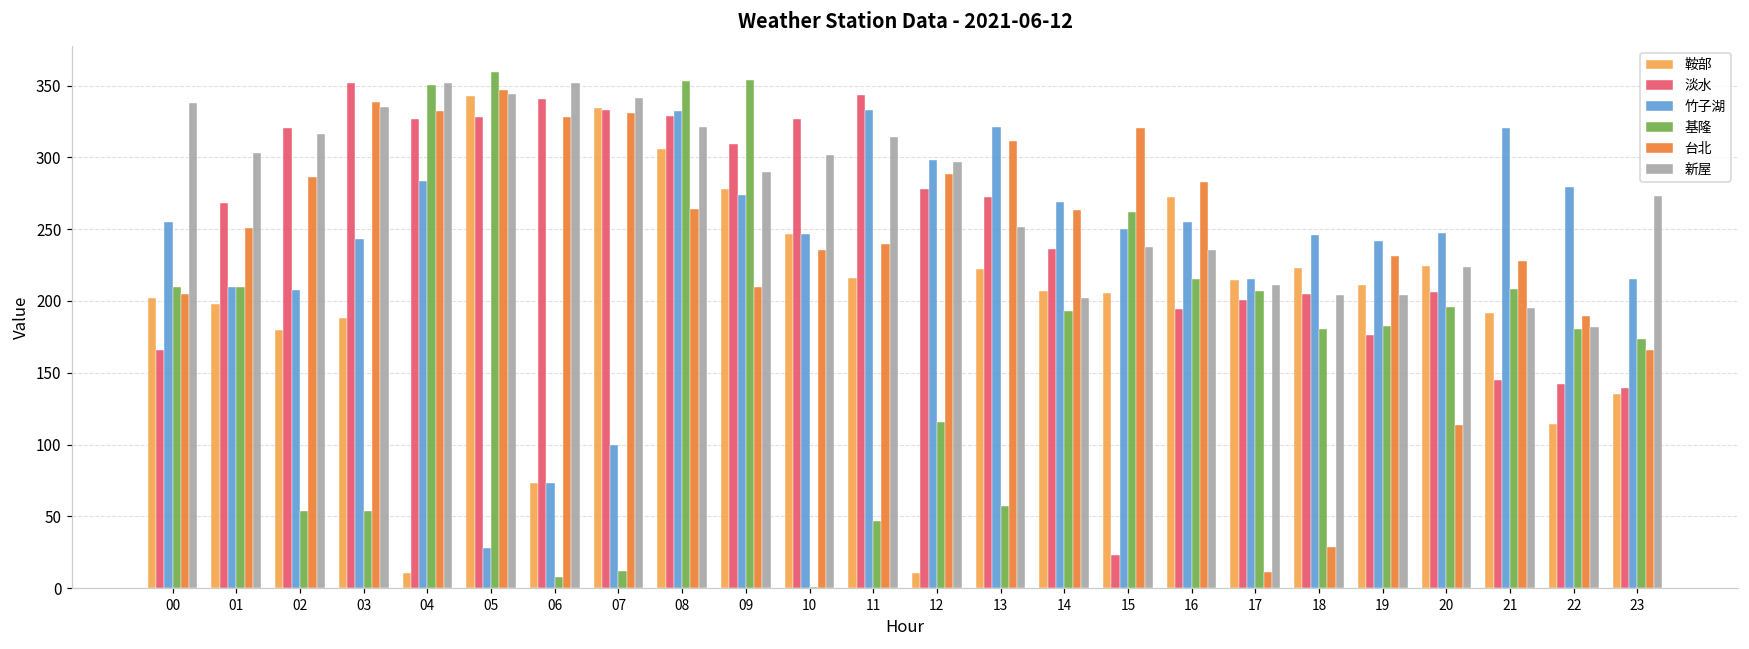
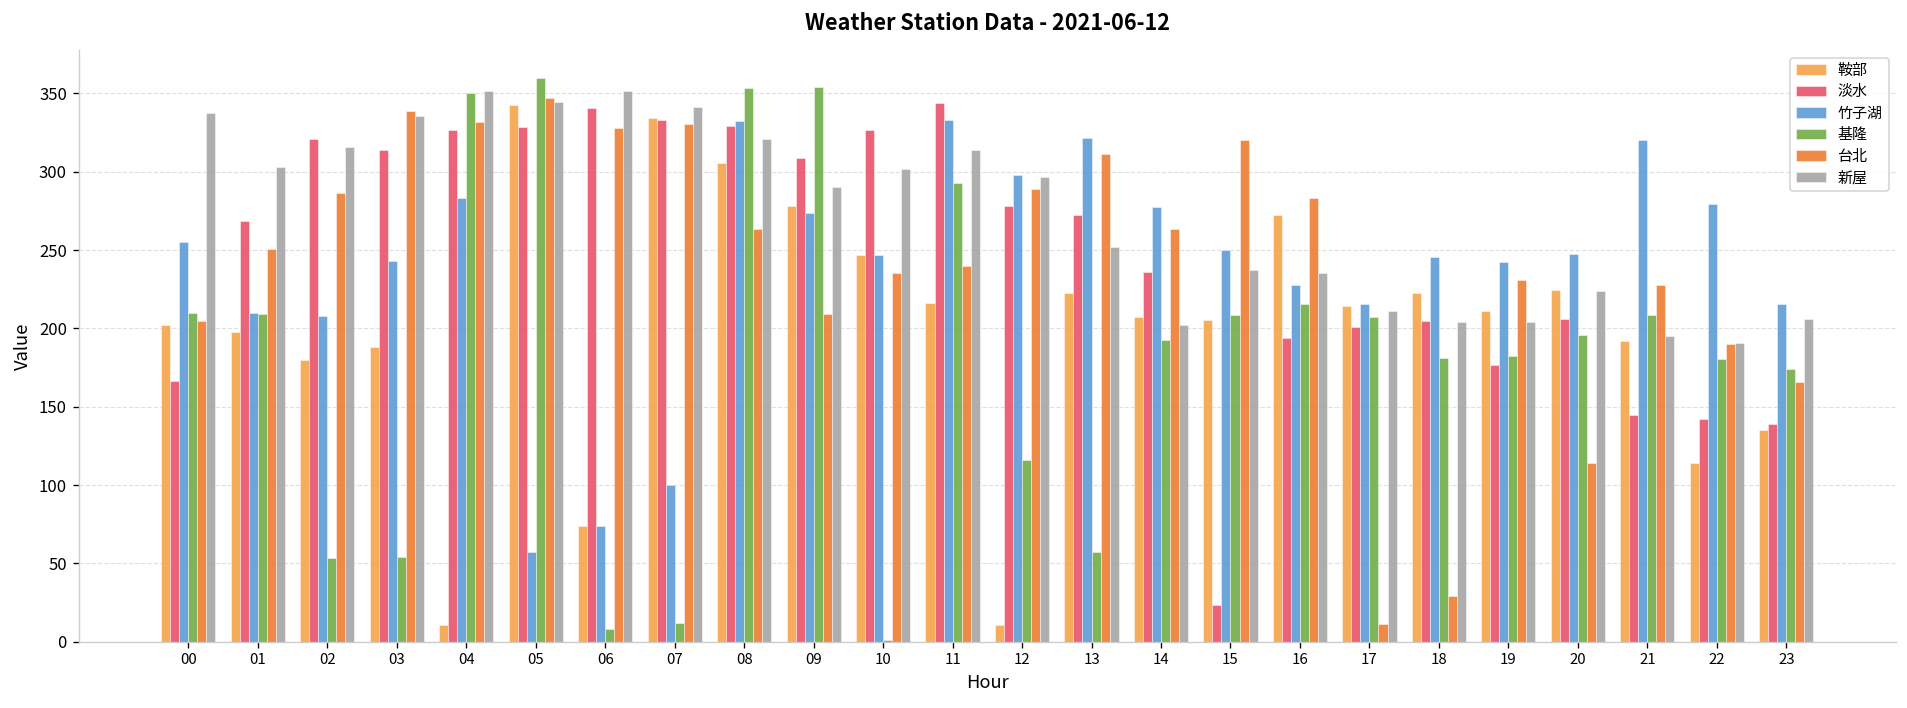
淡水, 03: 352 -> 314
竹子湖, 05: 28 -> 57
基隆, 11: 47 -> 292
竹子湖, 14: 269 -> 277
基隆, 15: 262 -> 209
竹子湖, 16: 255 -> 228
新屋, 22: 182 -> 191
新屋, 23: 273 -> 206
